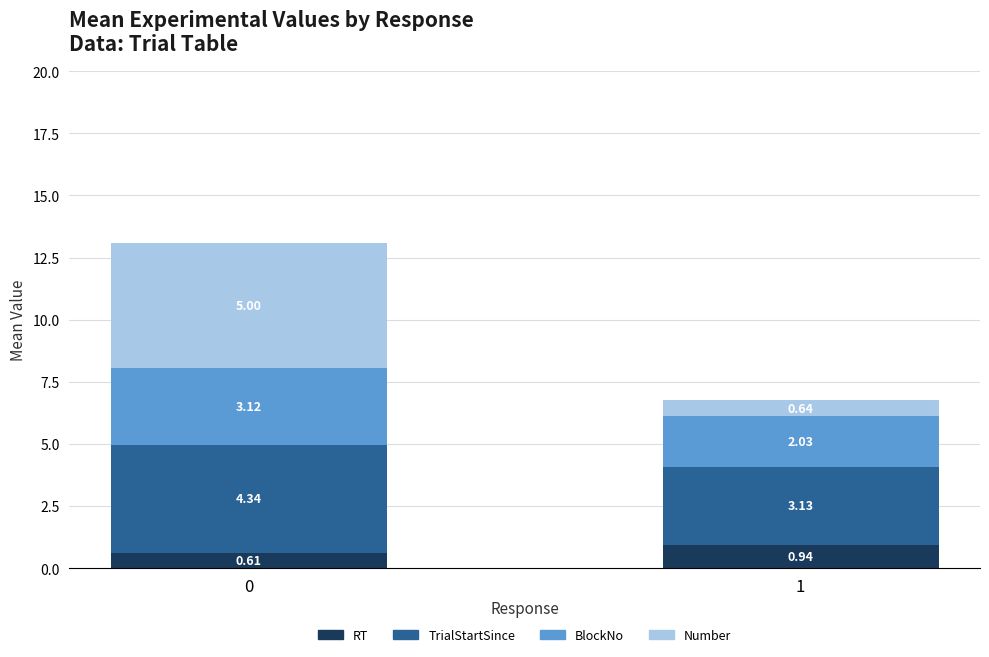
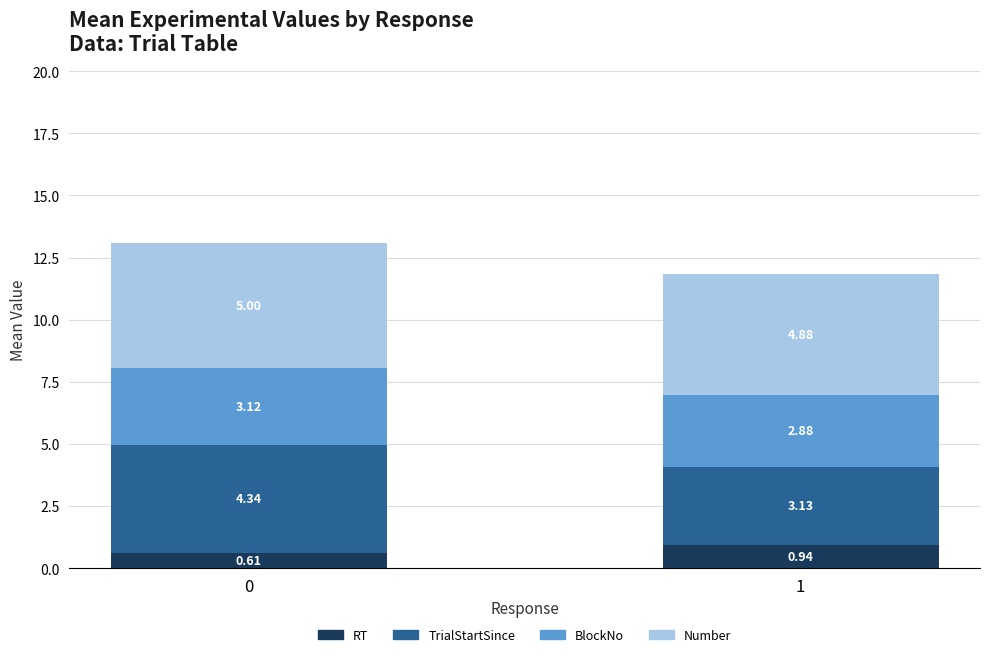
BlockNo, 1: 2.03 -> 2.88
Number, 1: 0.64 -> 4.88
